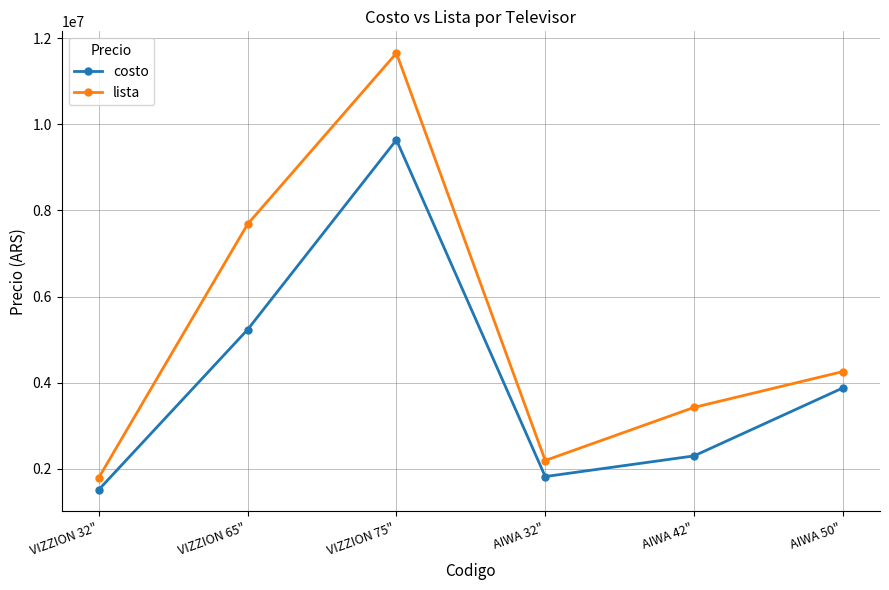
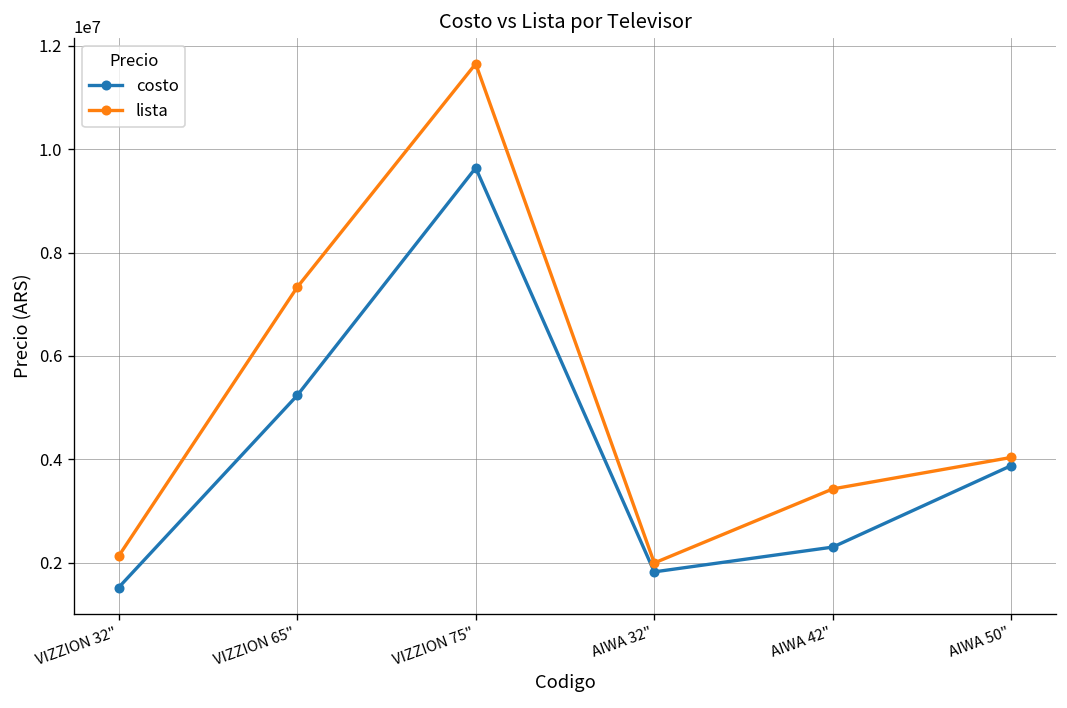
lista, VIZZION 32": 1800000 -> 2100000
lista, VIZZION 65": 7700000 -> 7300000
lista, AIWA 32": 2200000 -> 2000000
lista, AIWA 50": 4300000 -> 4000000
